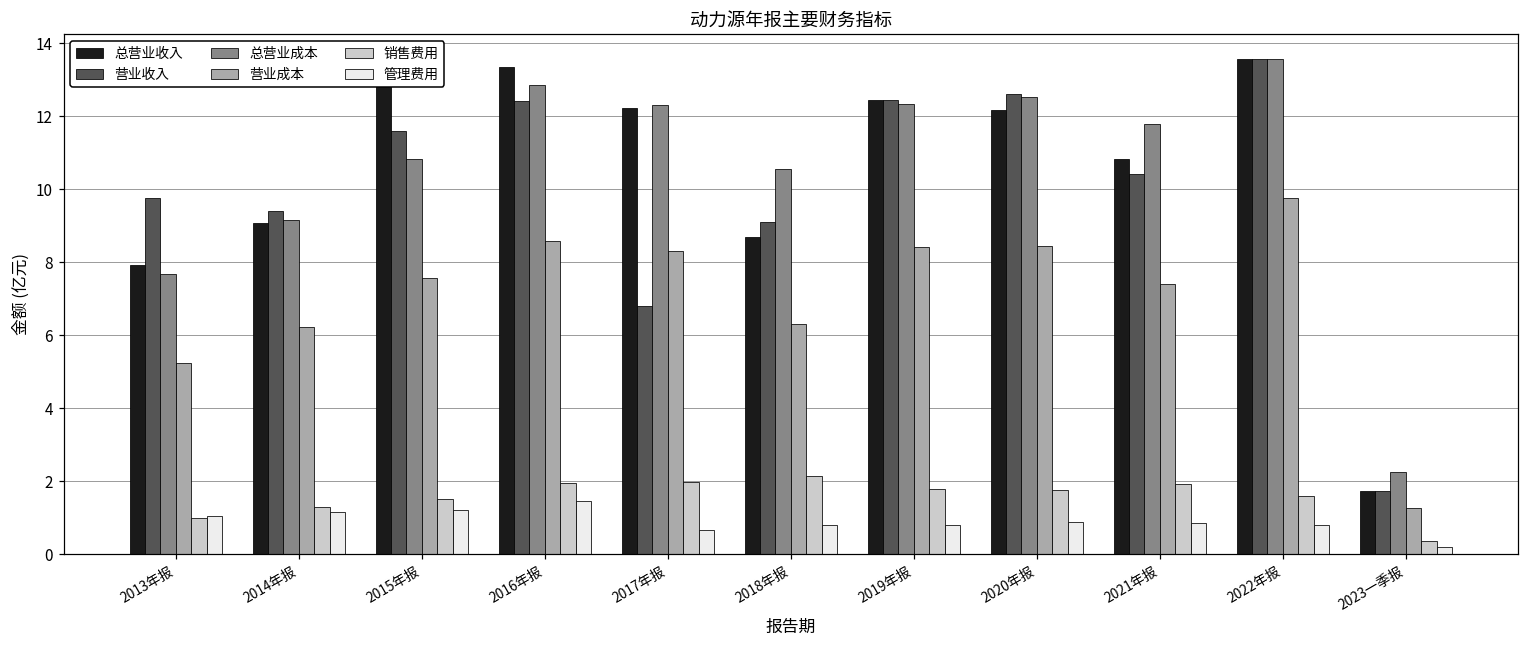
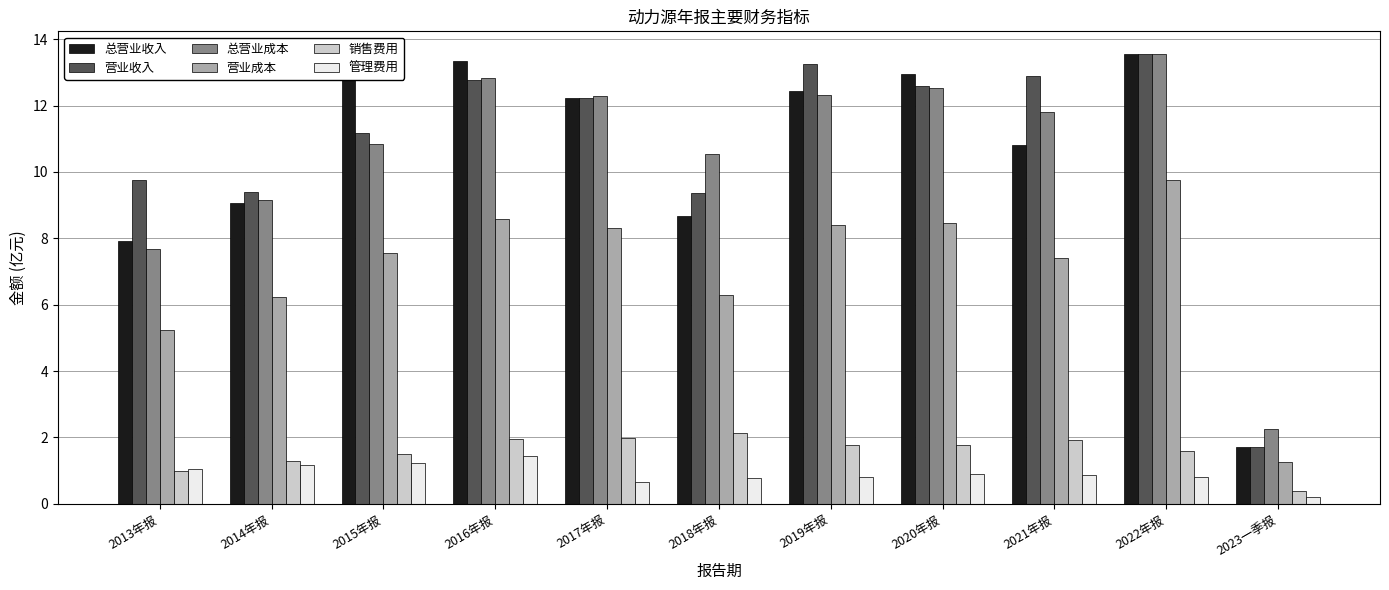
营业收入, 2015年报: 11.6 -> 11.2
营业收入, 2016年报: 12.4 -> 12.8
营业收入, 2017年报: 6.8 -> 12.2
营业收入, 2018年报: 9.1 -> 9.4
营业收入, 2019年报: 12.4 -> 13.2
总营业收入, 2020年报: 12.2 -> 13.0
营业收入, 2021年报: 10.4 -> 12.9
